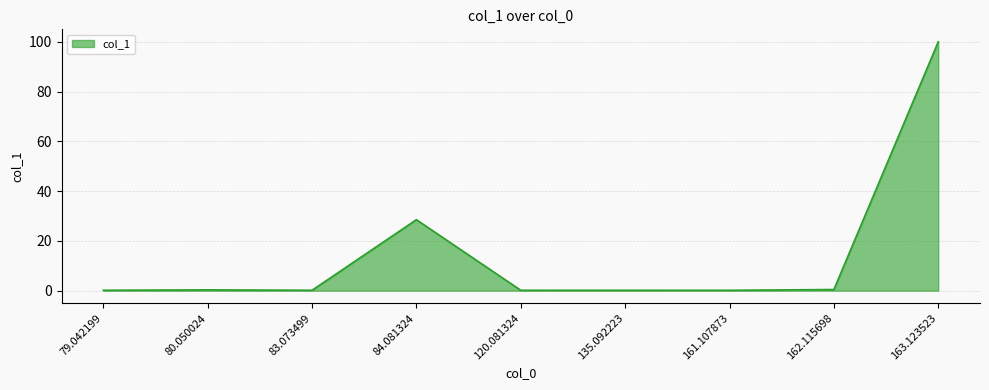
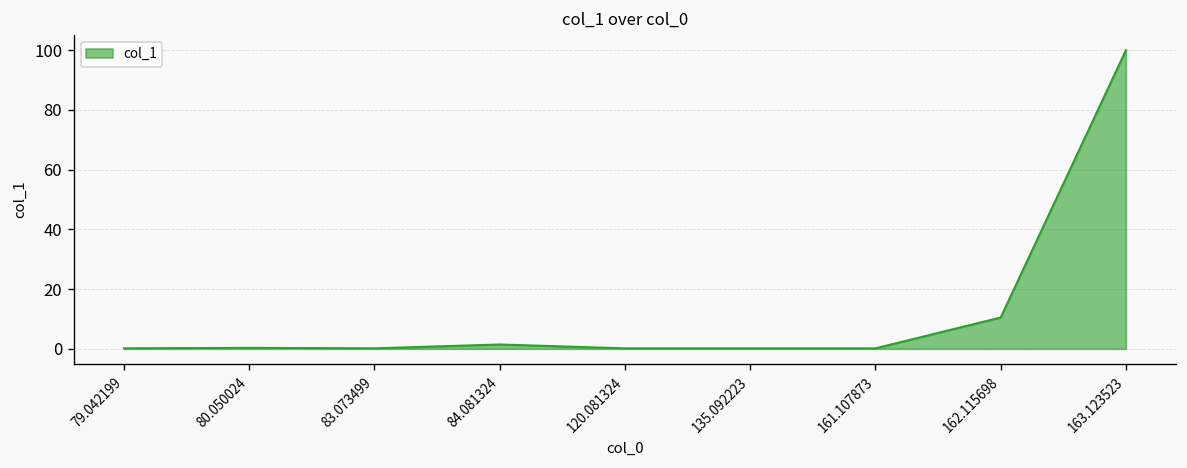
84.081324: 29 -> 1
162.115698: 0 -> 10
